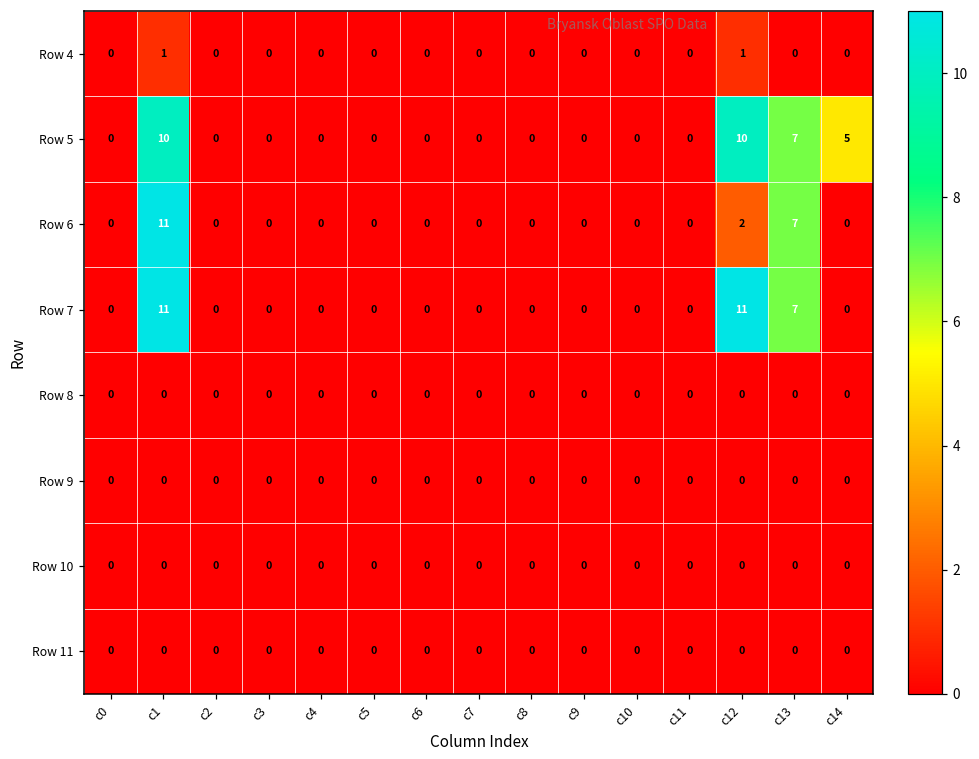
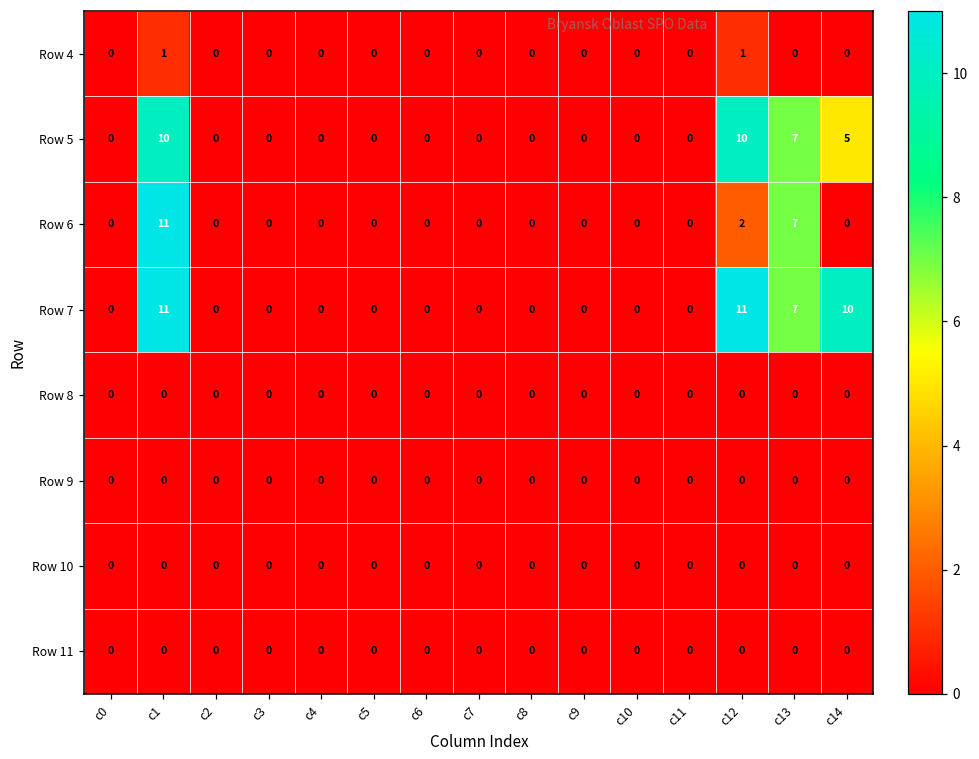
Row 7, c14: 0 -> 10
